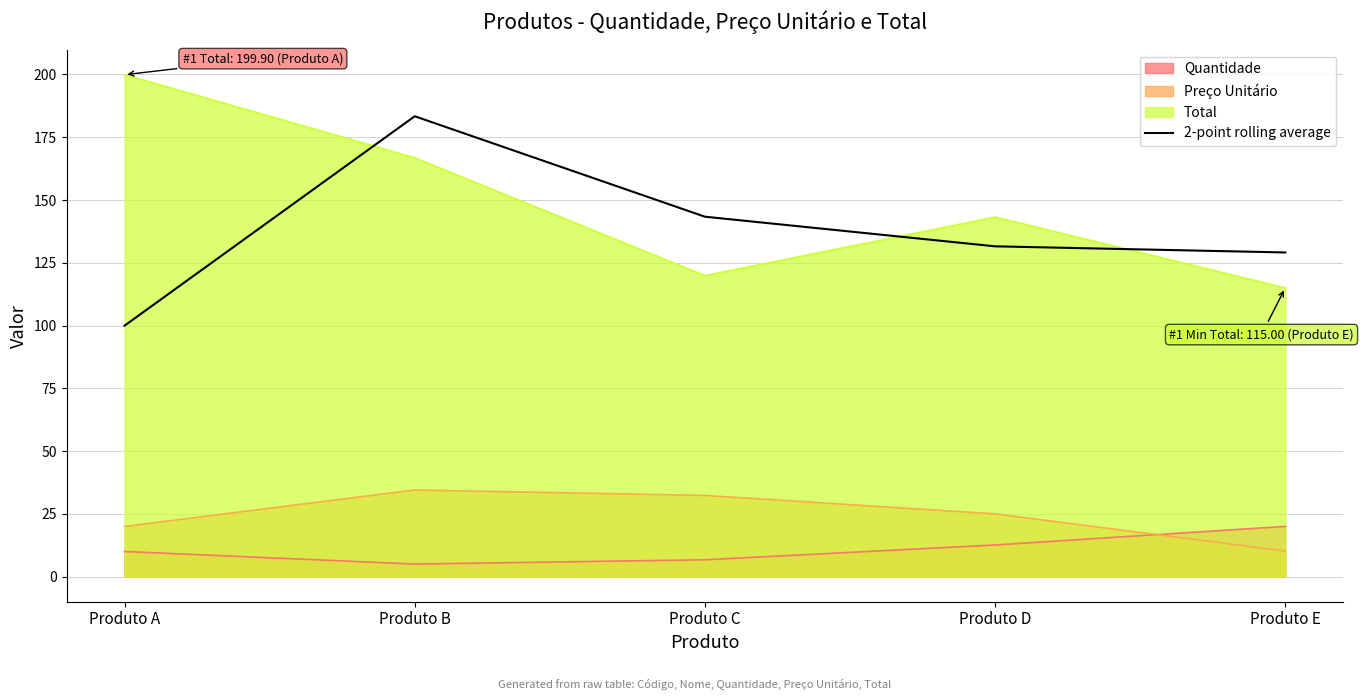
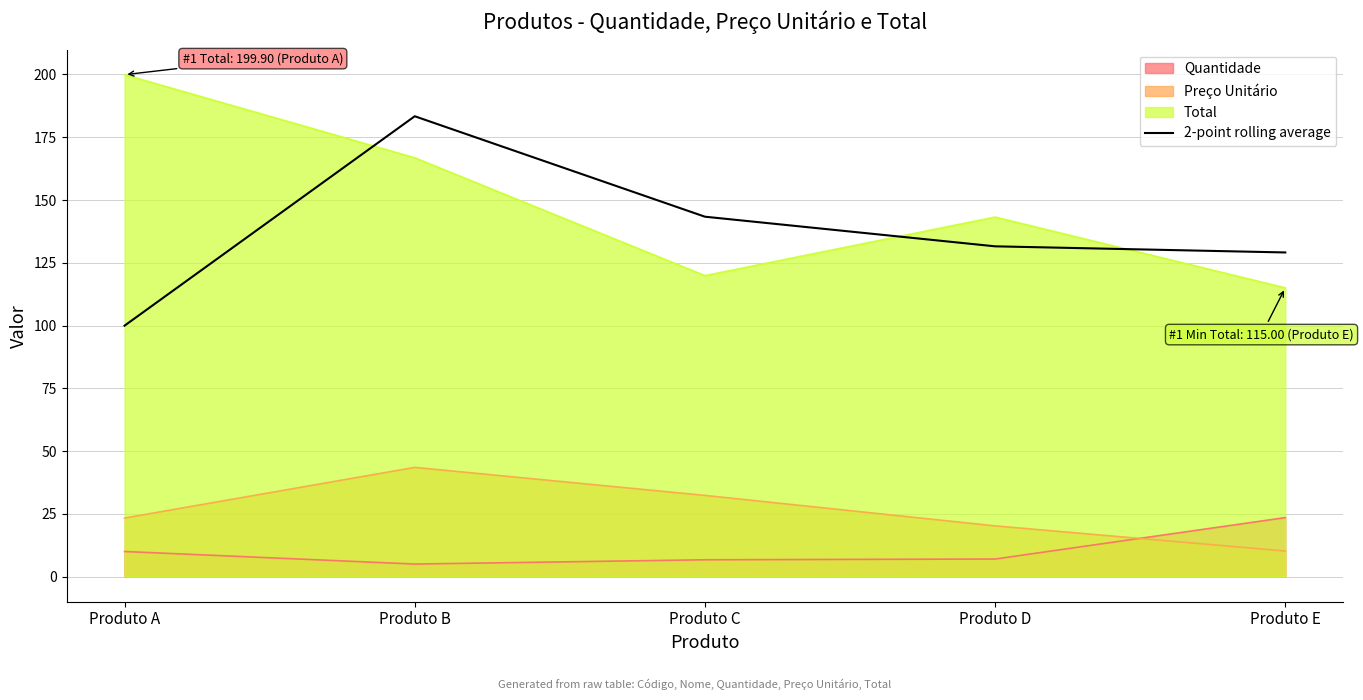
Preço Unitário, Produto A: 20 -> 23
Preço Unitário, Produto B: 35 -> 44
Quantidade, Produto D: 13 -> 7
Preço Unitário, Produto D: 25 -> 20
Quantidade, Produto E: 20 -> 24
